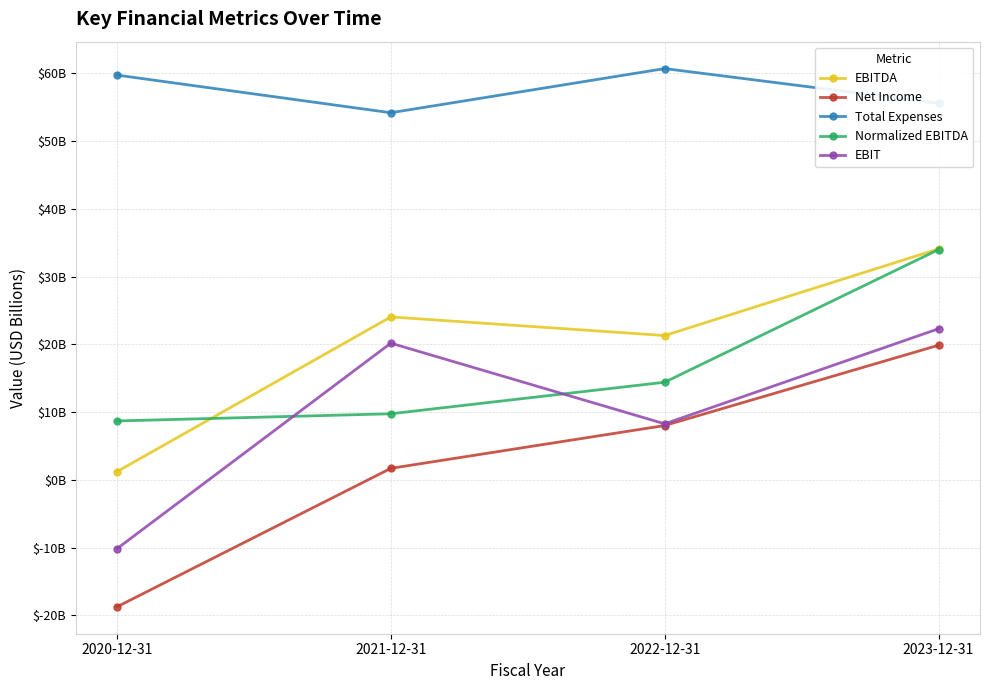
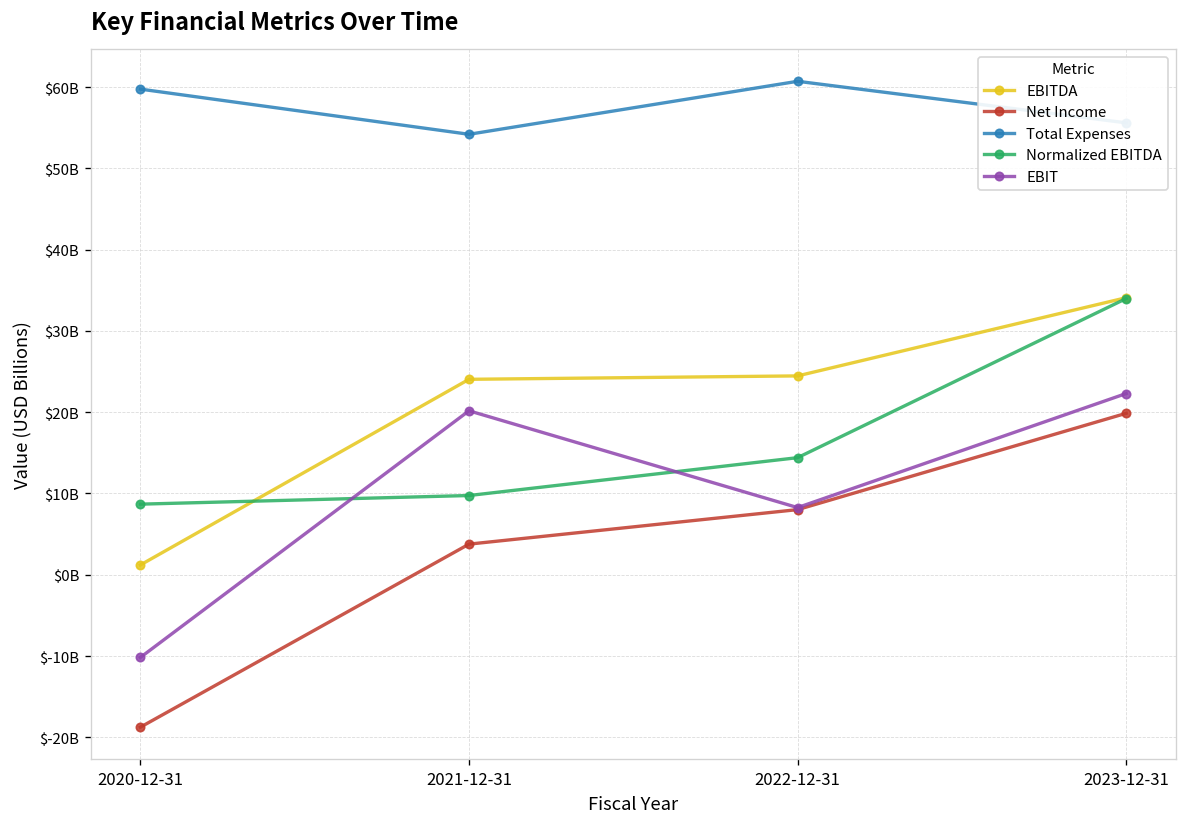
Net Income, 2021-12-31: $2000000000 -> $4000000000
EBITDA, 2022-12-31: $21000000000 -> $24000000000
